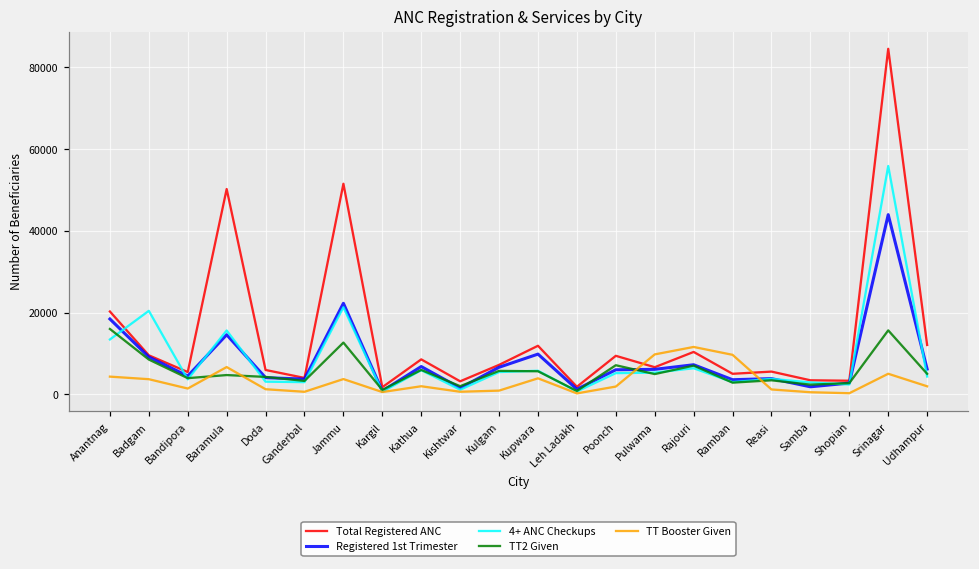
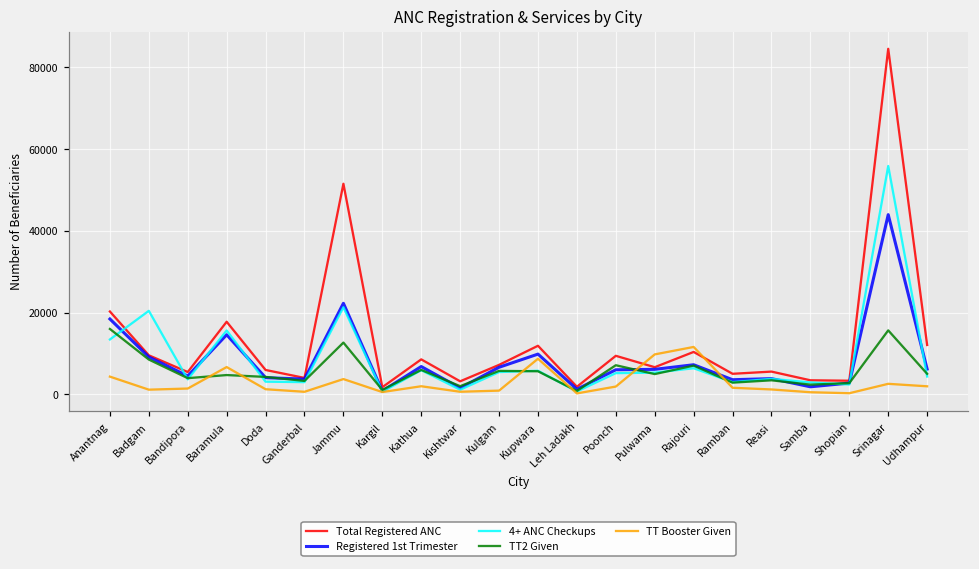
TT Booster Given, Badgam: 4000 -> 1000
Total Registered ANC, Baramula: 50000 -> 18000
TT Booster Given, Kupwara: 4000 -> 9000
TT Booster Given, Ramban: 10000 -> 2000
TT Booster Given, Srinagar: 5000 -> 3000
